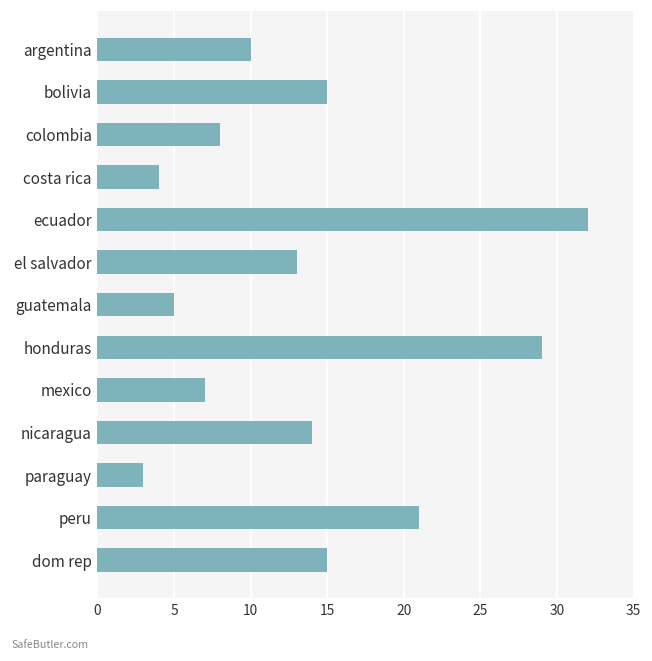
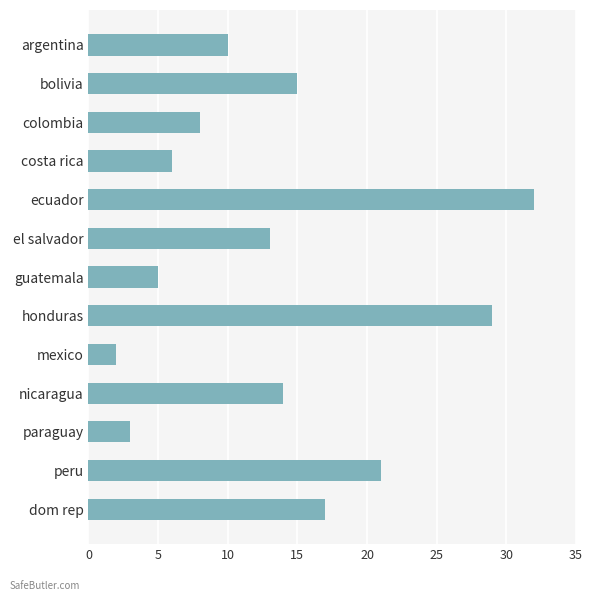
costa rica: 4 -> 6
mexico: 7 -> 2
dom rep: 15 -> 17
